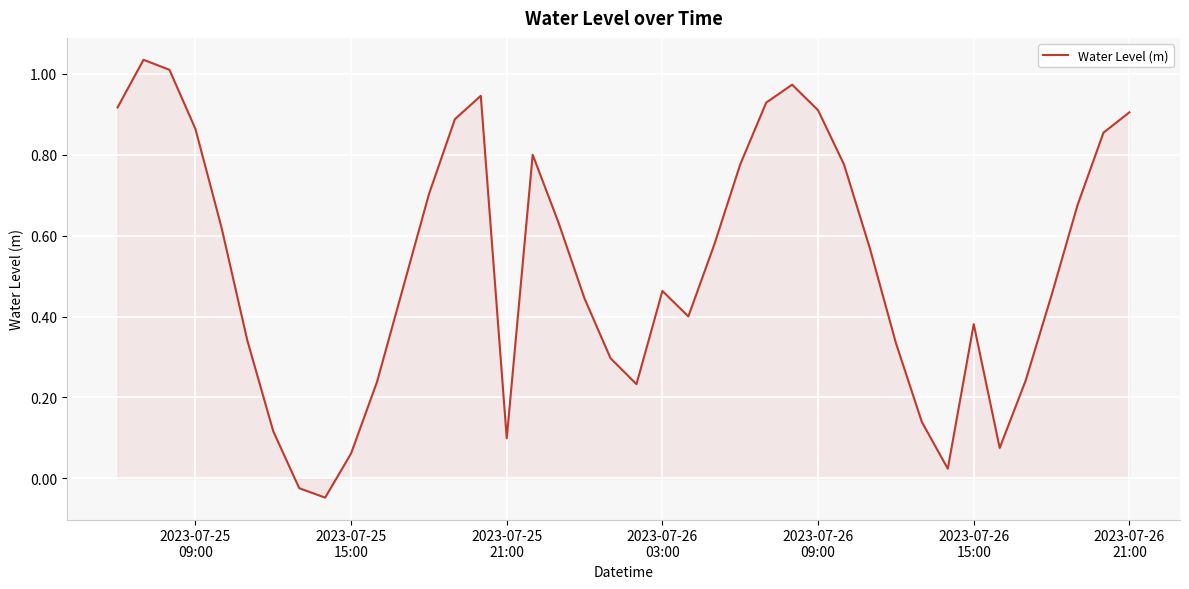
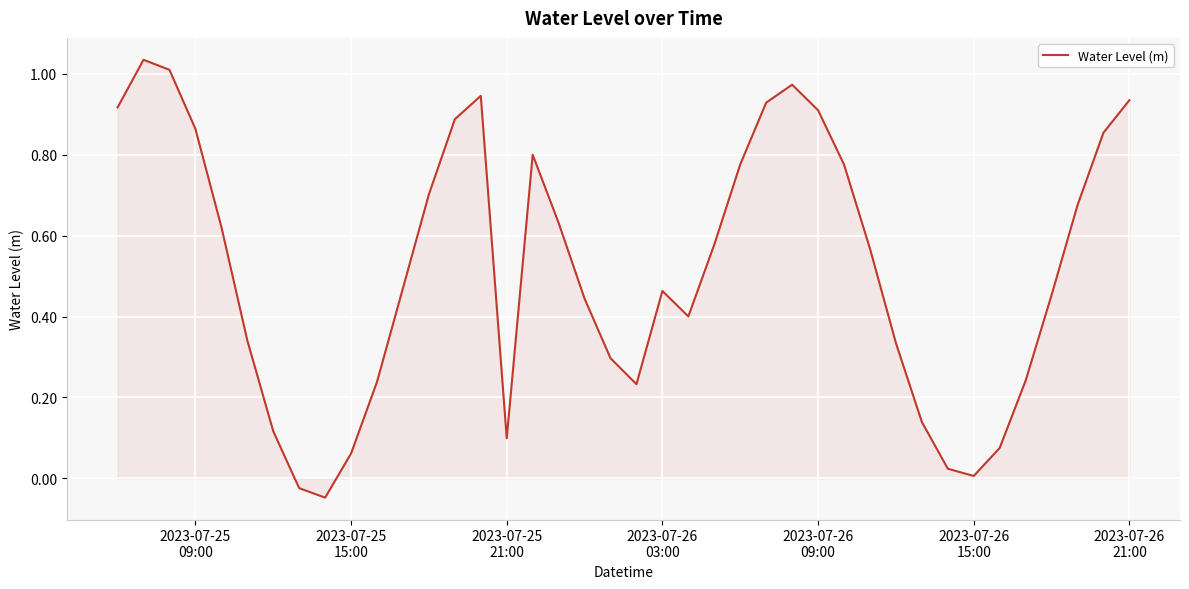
Water Level (m), 2023-07-26 15:00: 0.38 -> 0.01
Water Level (m), 2023-07-26 21:00: 0.90 -> 0.93
